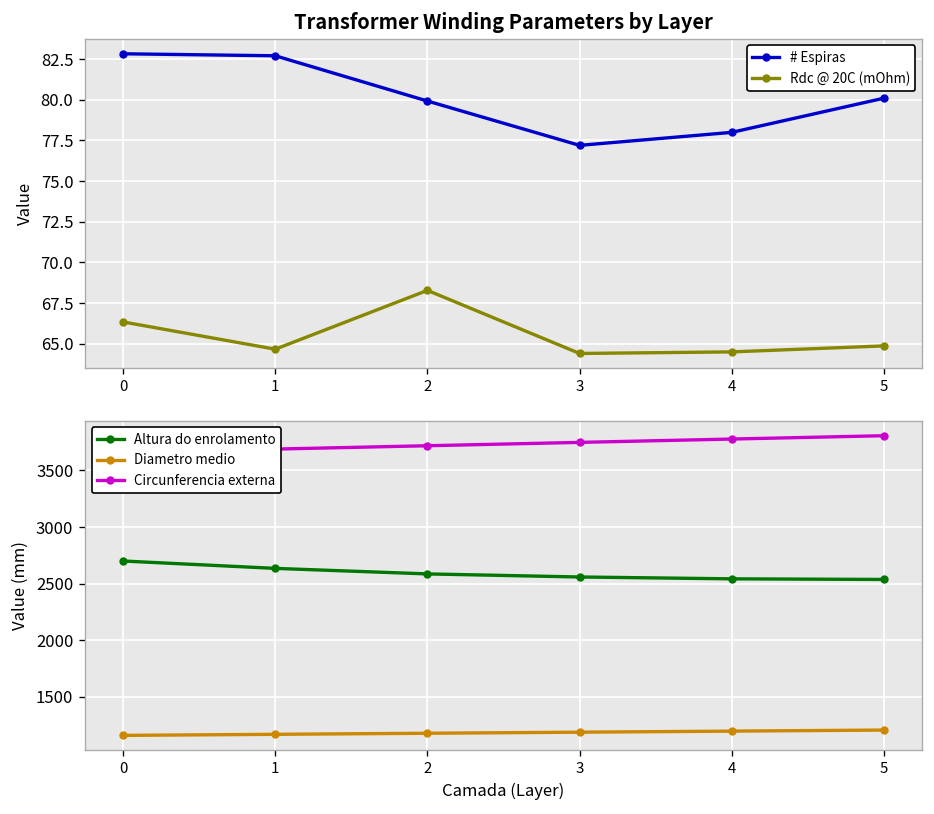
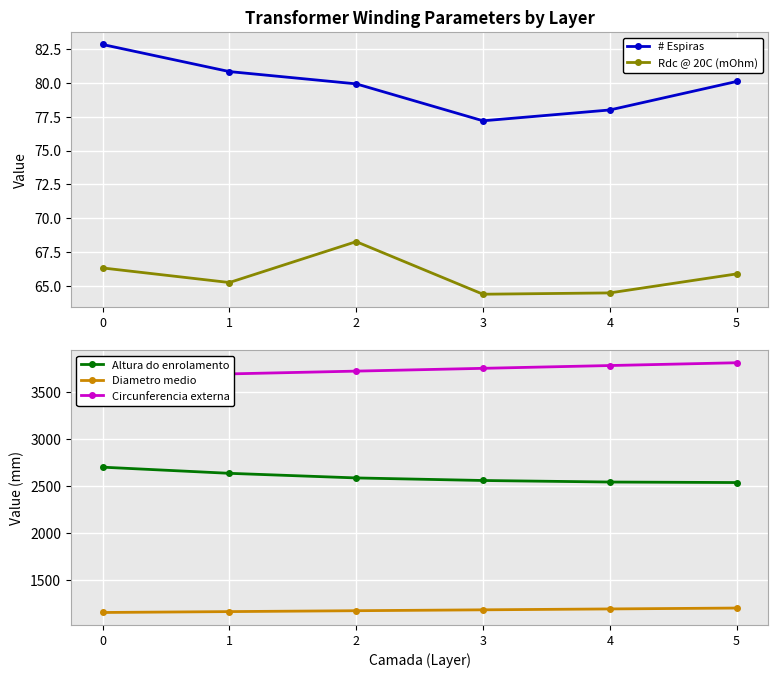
Transformer Winding Parameters by Layer, # Espiras, 1: 82.7 -> 80.8
Transformer Winding Parameters by Layer, Rdc @ 20C (mOhm), 1: 64.7 -> 65.3
Transformer Winding Parameters by Layer, Rdc @ 20C (mOhm), 5: 64.9 -> 65.9
